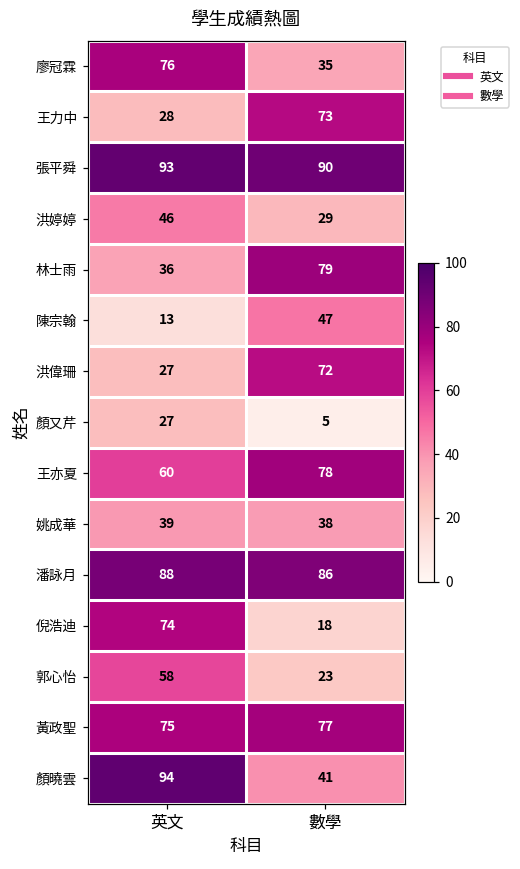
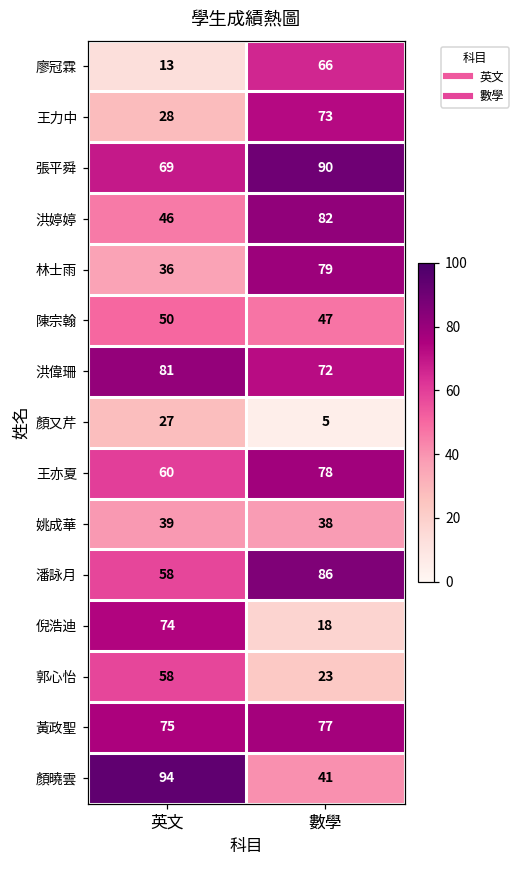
廖冠霖, 英文: 76 -> 13
廖冠霖, 數學: 35 -> 66
張平舜, 英文: 93 -> 69
洪婷婷, 數學: 29 -> 82
陳宗翰, 英文: 13 -> 50
洪偉珊, 英文: 27 -> 81
潘詠月, 英文: 88 -> 58
